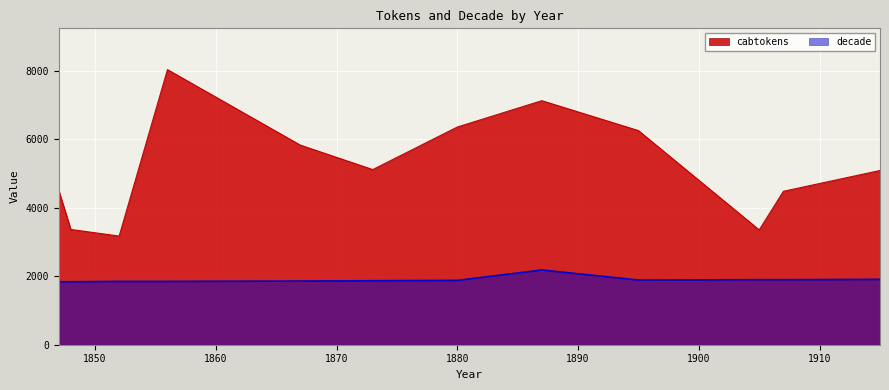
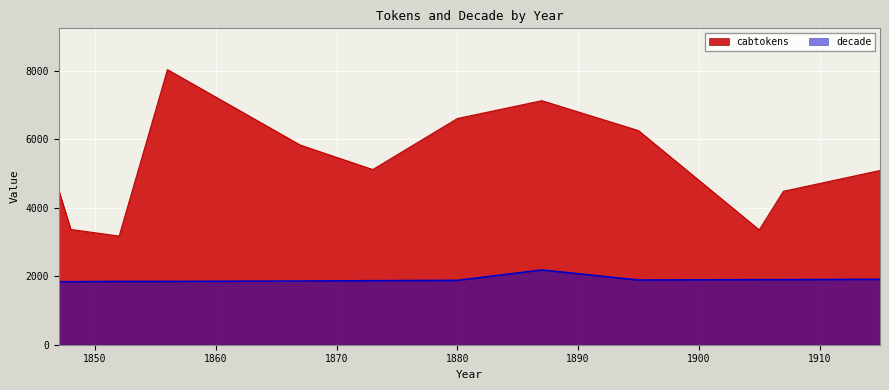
cabtokens, 1880: 6400 -> 6600
